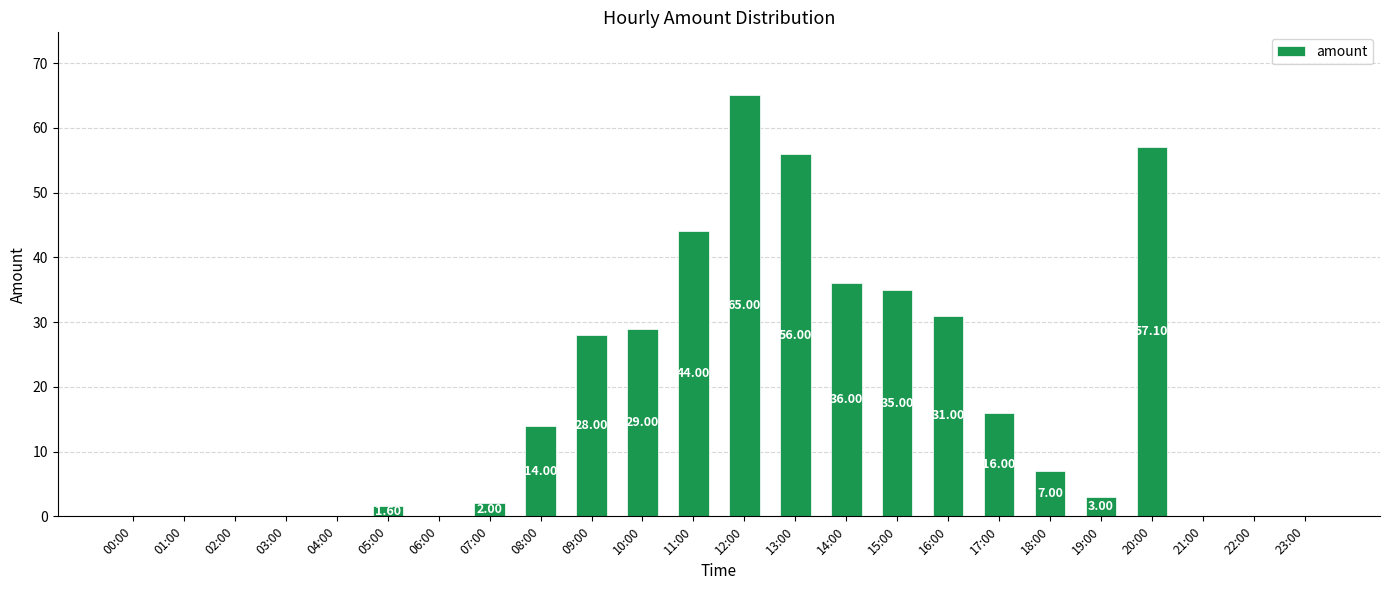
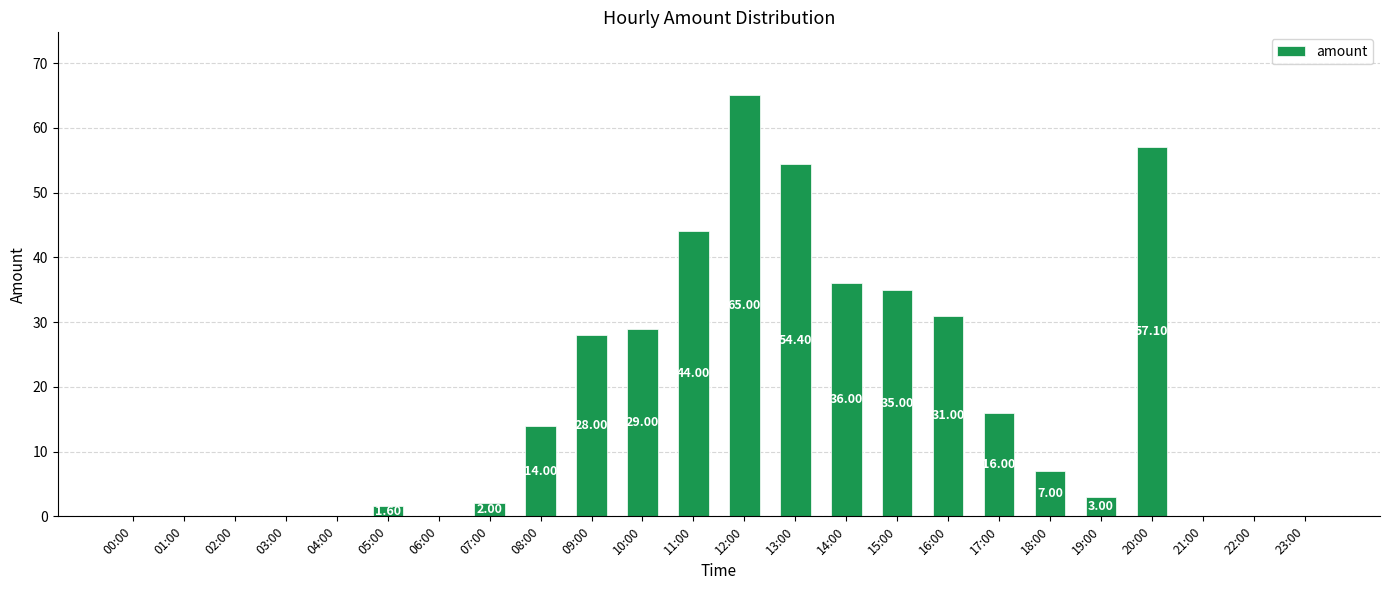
13:00: 56.00 -> 54.40
